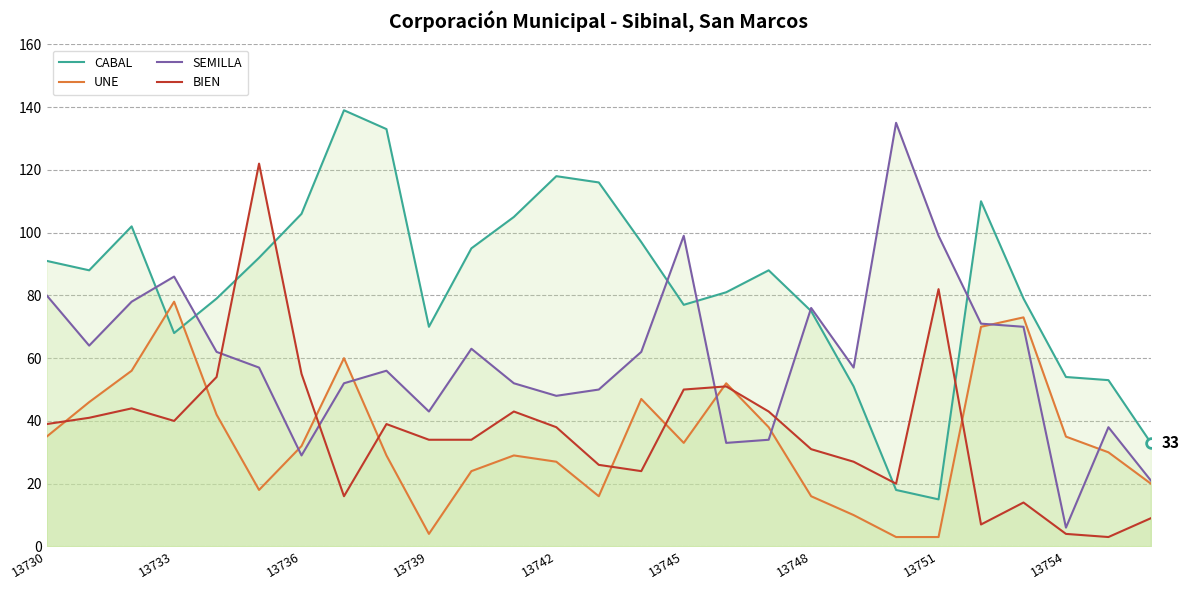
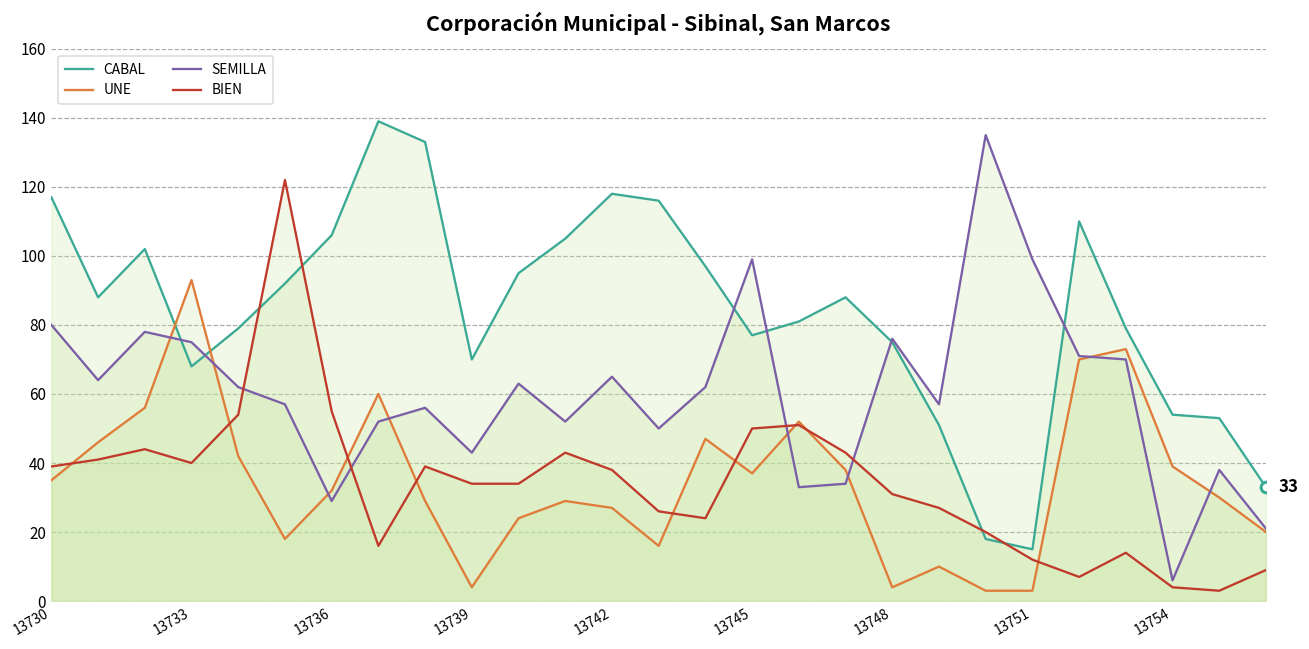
CABAL, 13730: 91 -> 117
UNE, 13733: 78 -> 93
SEMILLA, 13733: 86 -> 75
SEMILLA, 13742: 48 -> 65
UNE, 13745: 33 -> 37
UNE, 13748: 16 -> 4
BIEN, 13751: 82 -> 12
UNE, 13754: 35 -> 39
